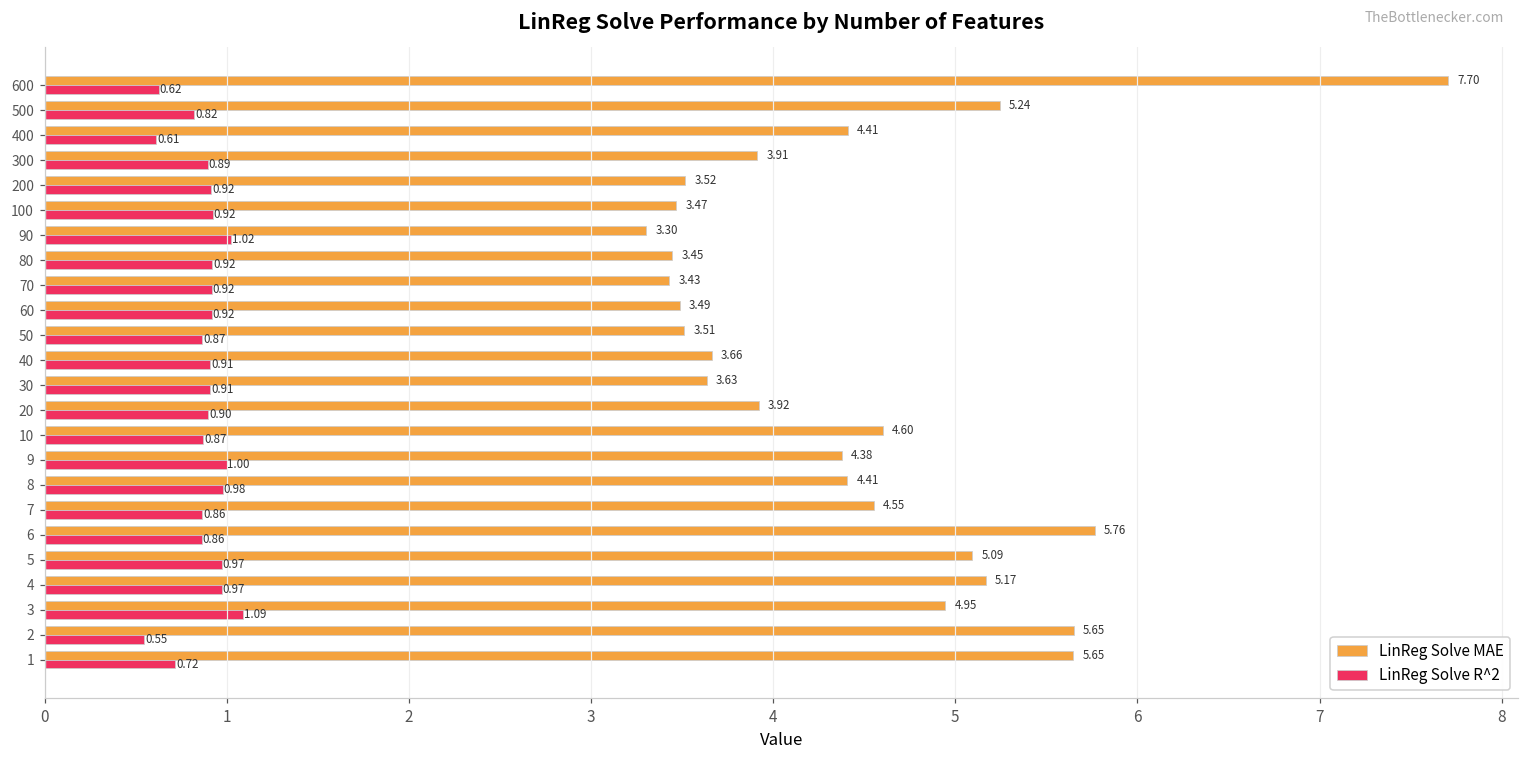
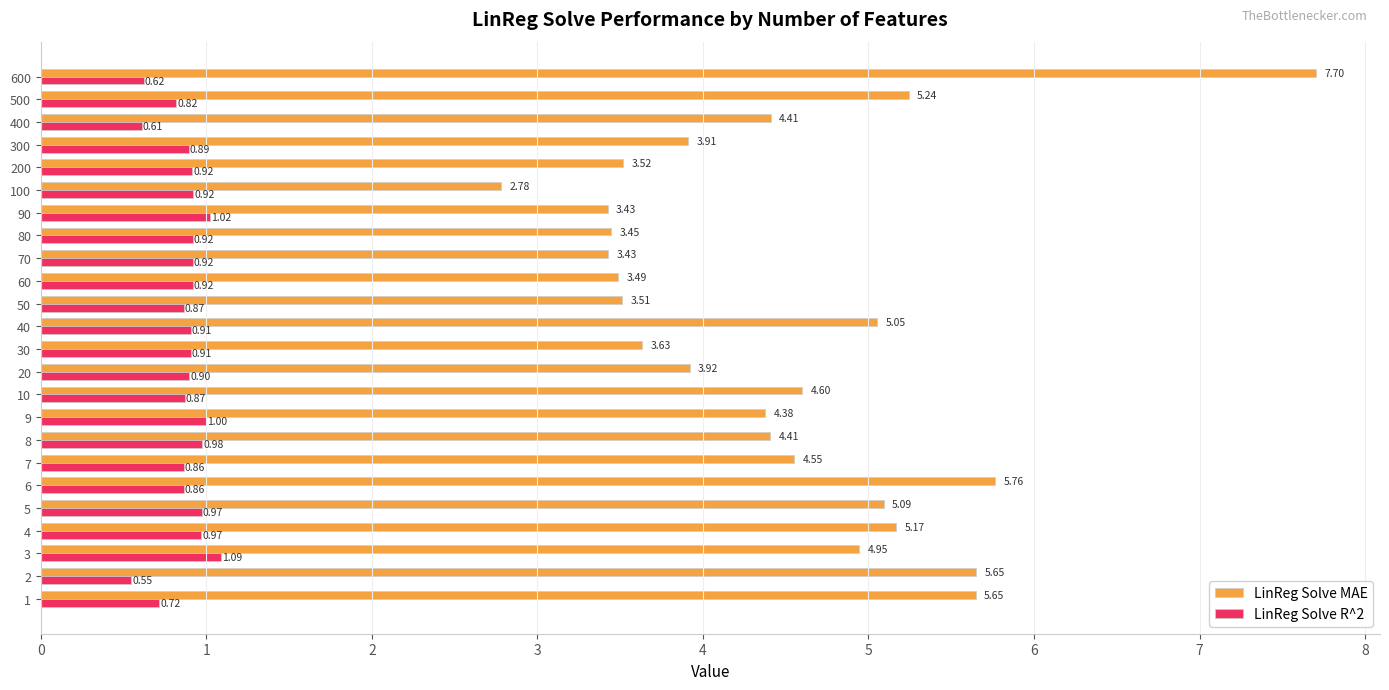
LinReg Solve MAE, 100: 3.47 -> 2.78
LinReg Solve MAE, 90: 3.30 -> 3.43
LinReg Solve MAE, 40: 3.66 -> 5.05
